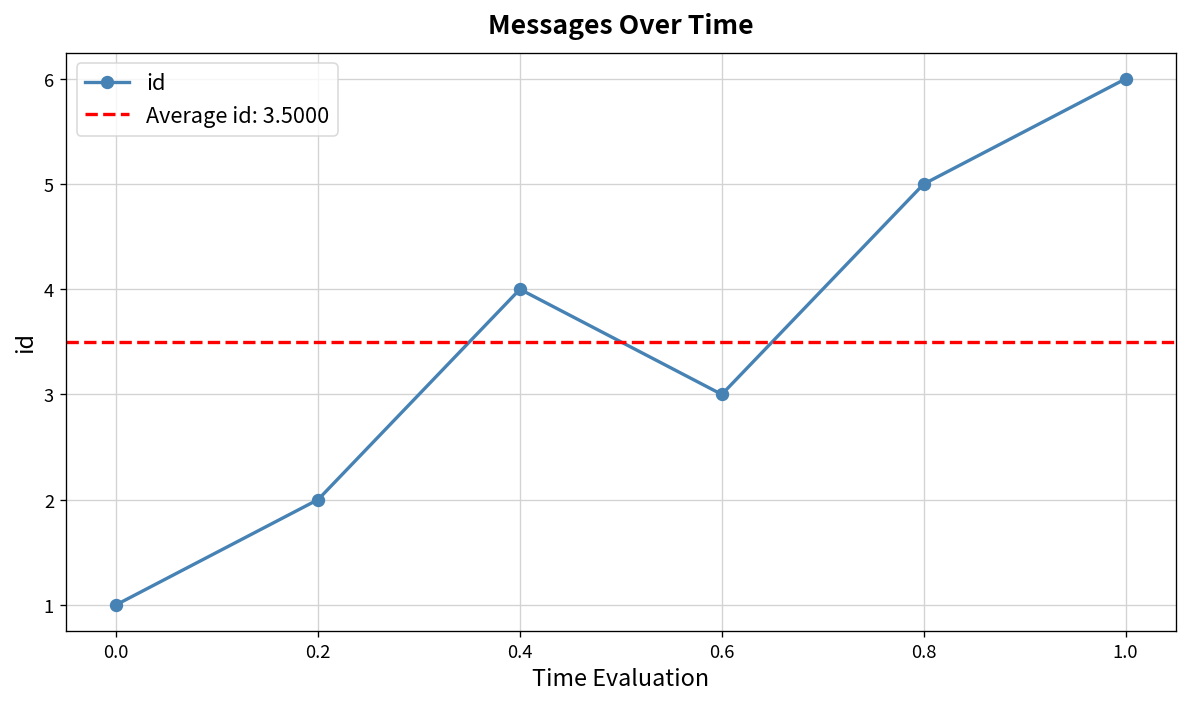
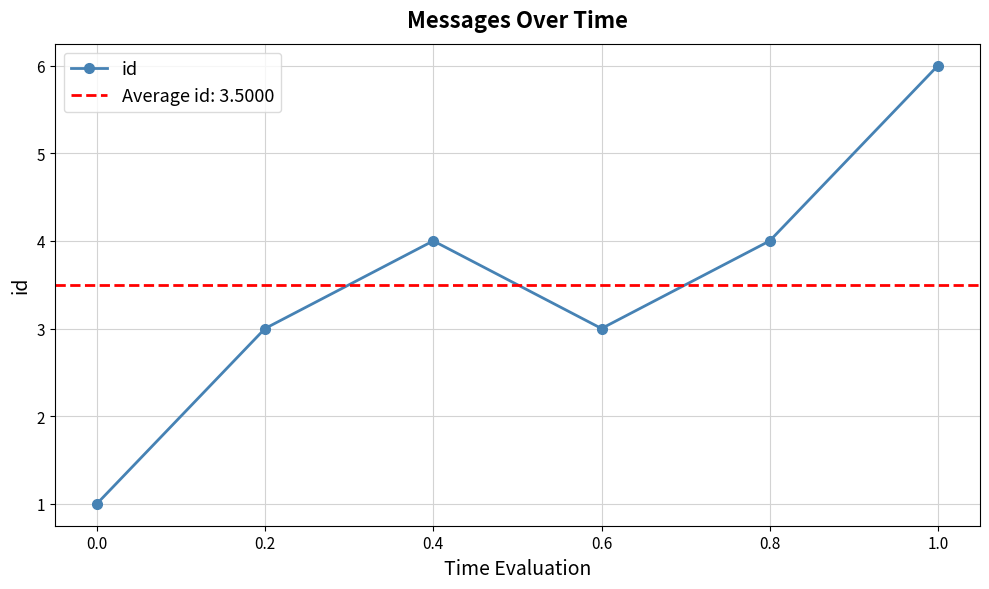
0.2: 2 -> 3
0.8: 5 -> 4
